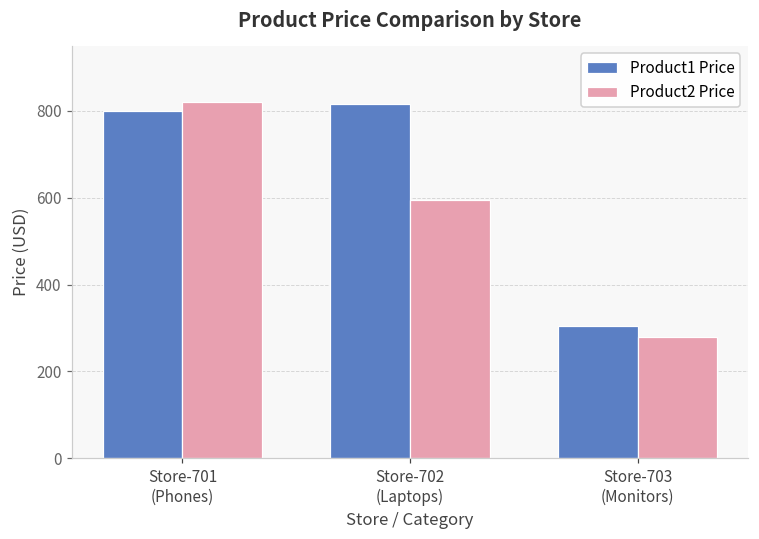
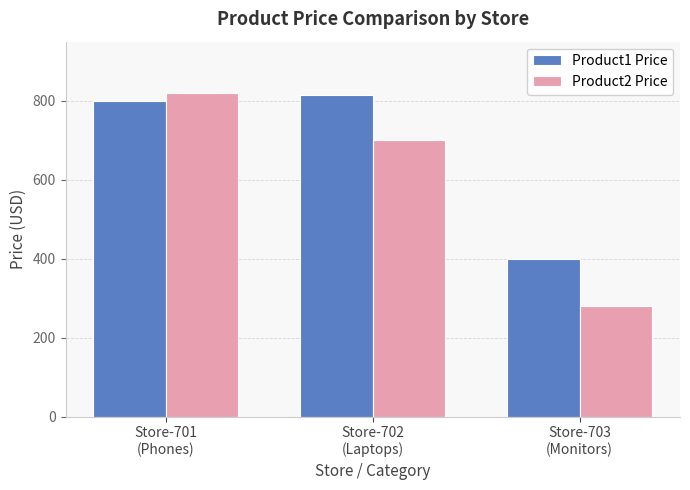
Product2 Price, Store-702 (Laptops): 600 -> 700
Product1 Price, Store-703 (Monitors): 300 -> 400
